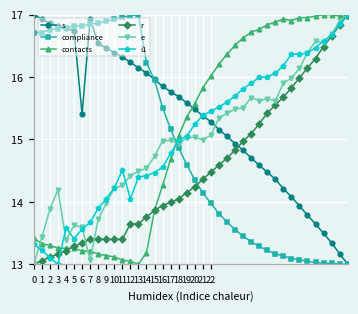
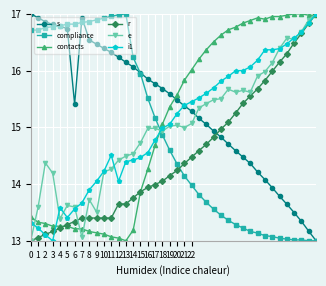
e, 1: 13.4 -> 13.6
e, 2: 13.9 -> 14.4
e, 9: 14.0 -> 13.5
